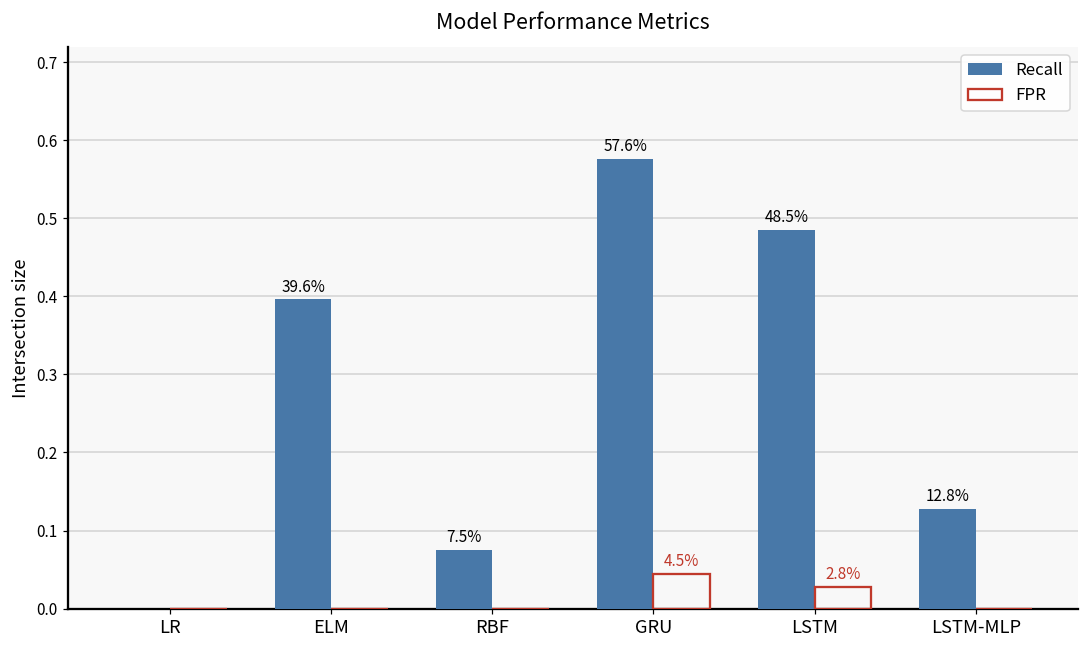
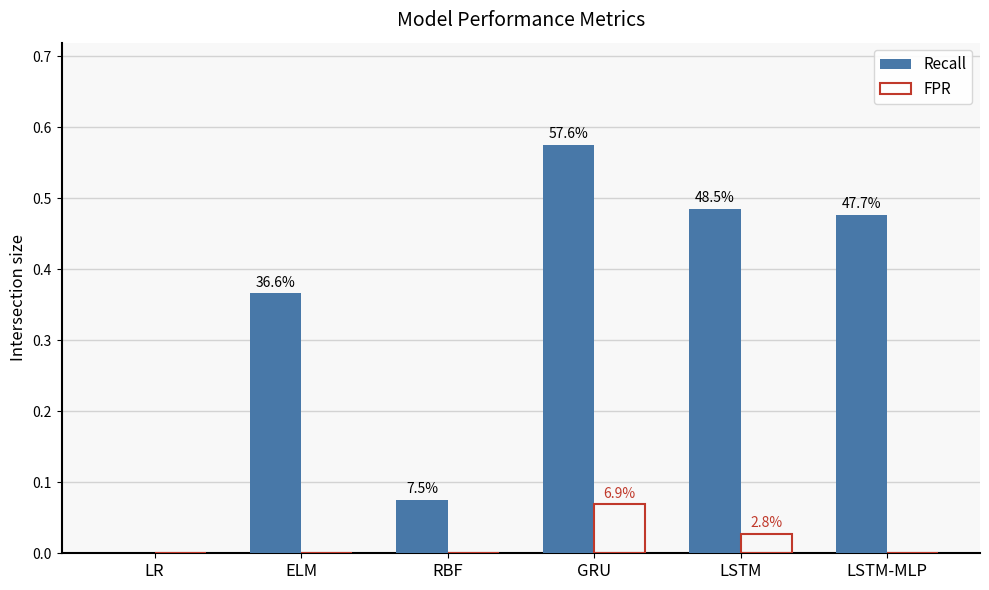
Recall, ELM: 39.6% -> 36.6%
FPR, GRU: 4.5% -> 6.9%
Recall, LSTM-MLP: 12.8% -> 47.7%
